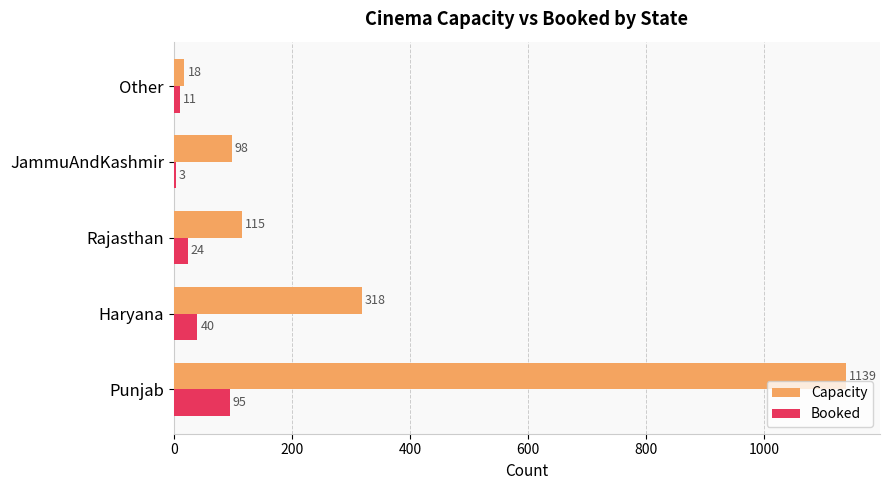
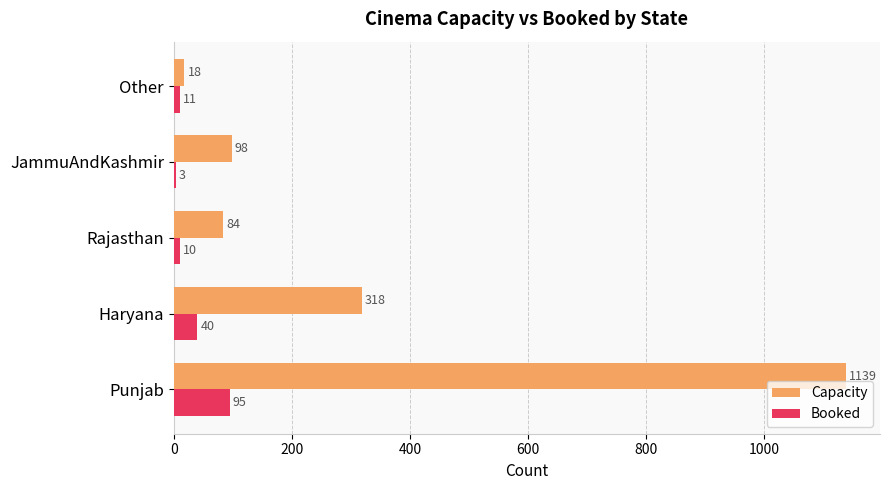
Capacity, Rajasthan: 115 -> 84
Booked, Rajasthan: 24 -> 10
